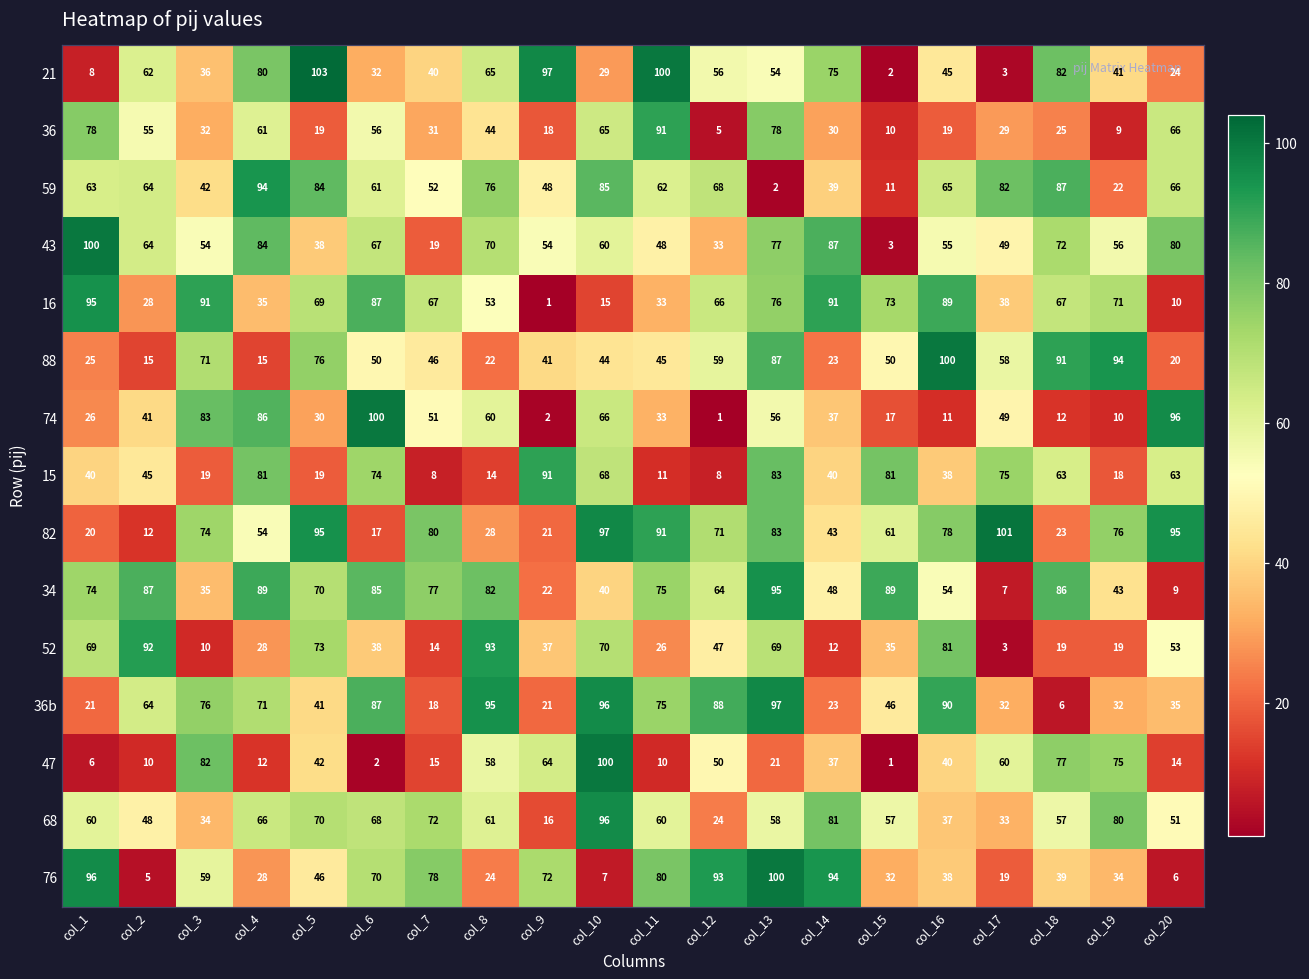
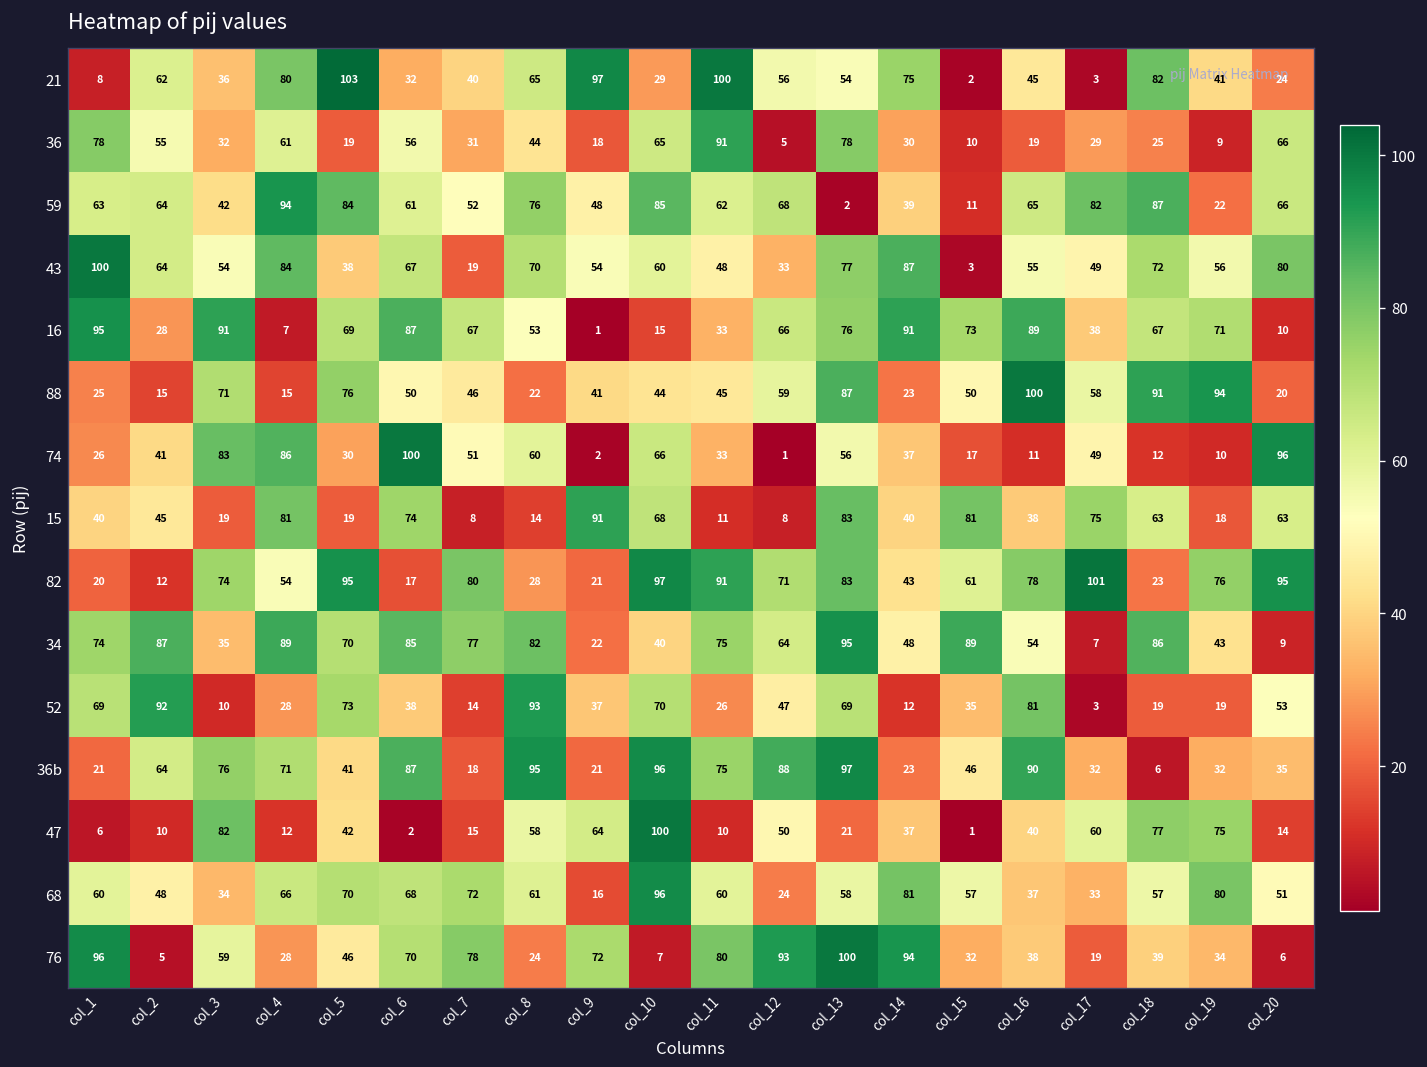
16, col_4: 35 -> 7
